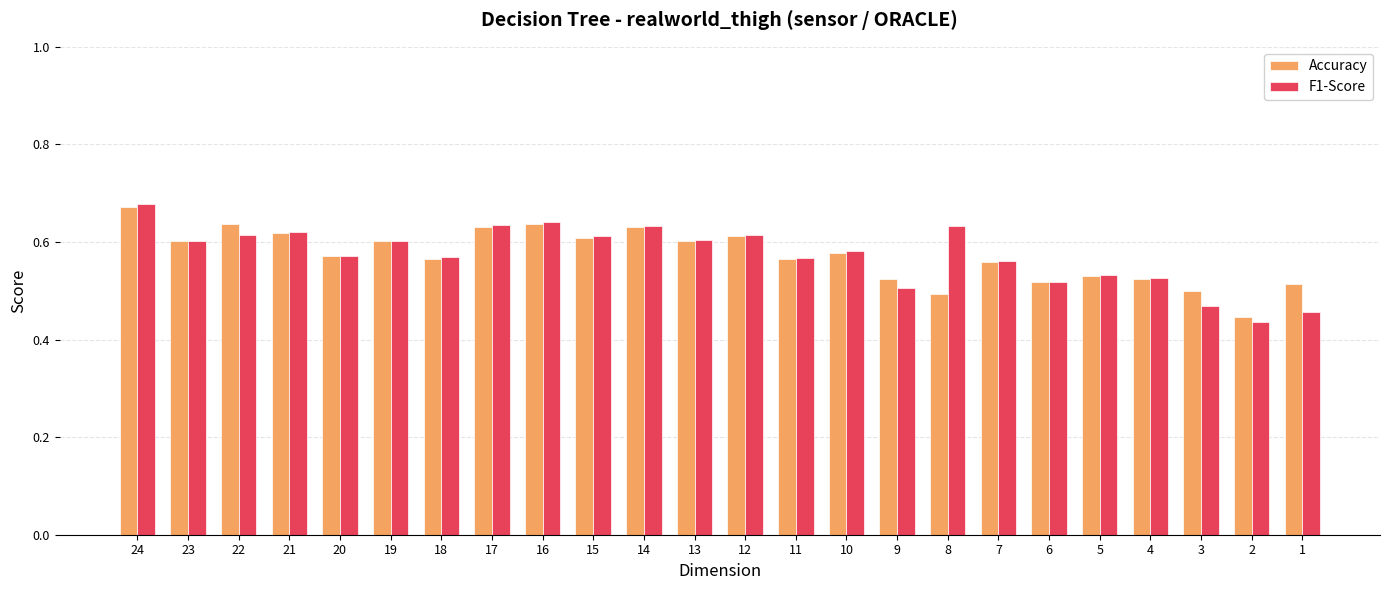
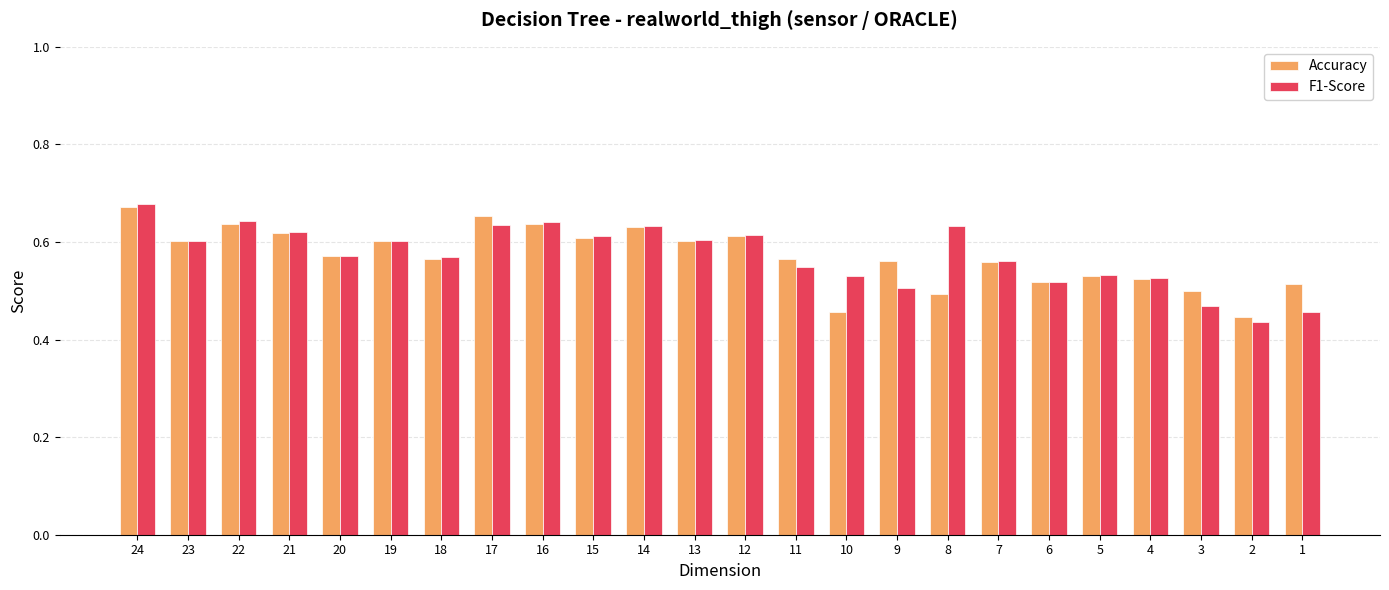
F1-Score, 22: 0.61 -> 0.64
Accuracy, 17: 0.63 -> 0.65
F1-Score, 11: 0.57 -> 0.55
Accuracy, 10: 0.58 -> 0.46
F1-Score, 10: 0.58 -> 0.53
Accuracy, 9: 0.52 -> 0.56
